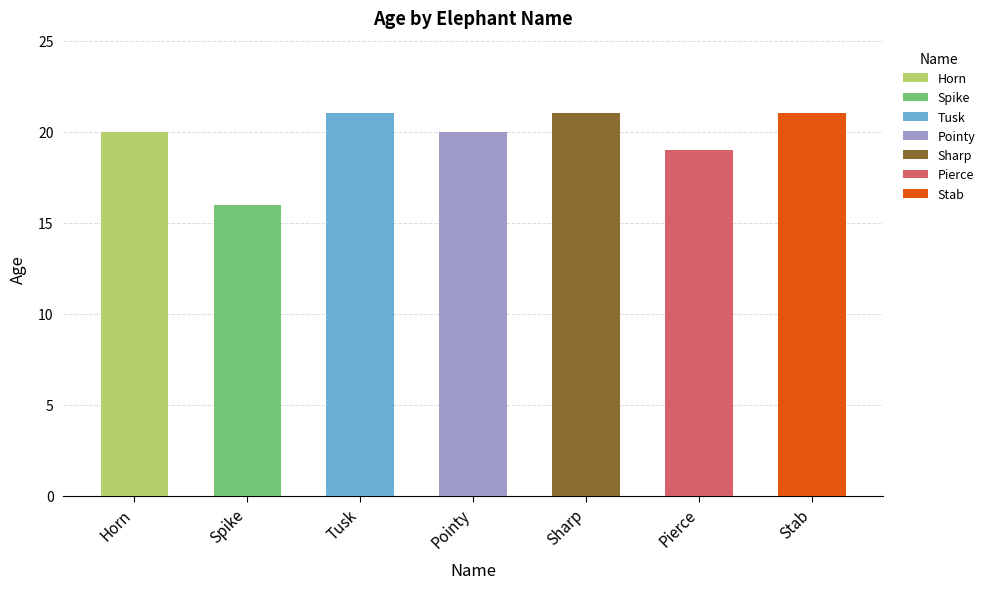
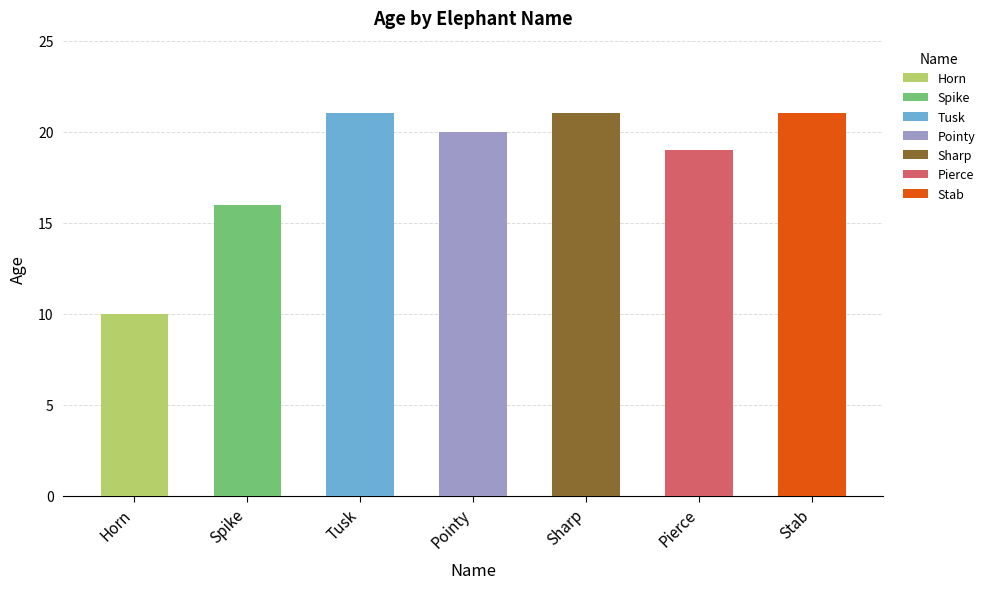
Horn: 20 -> 10
